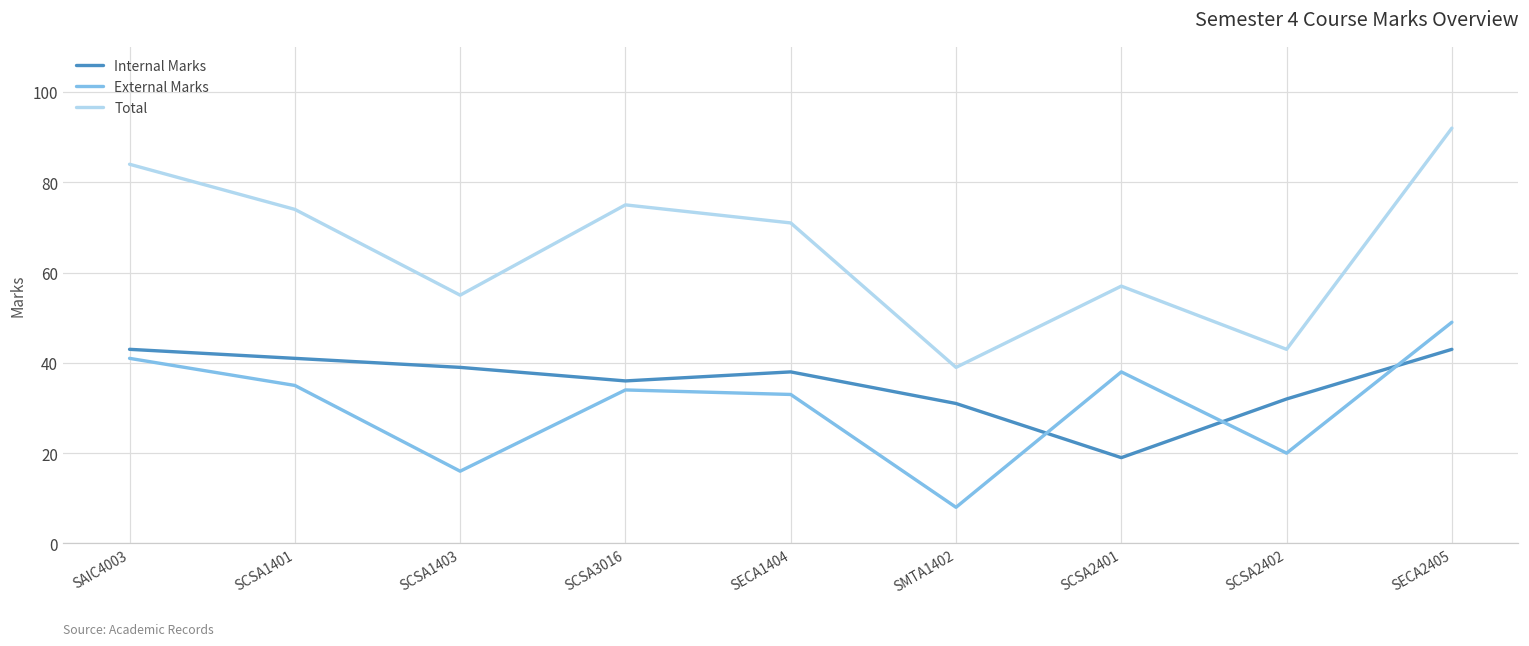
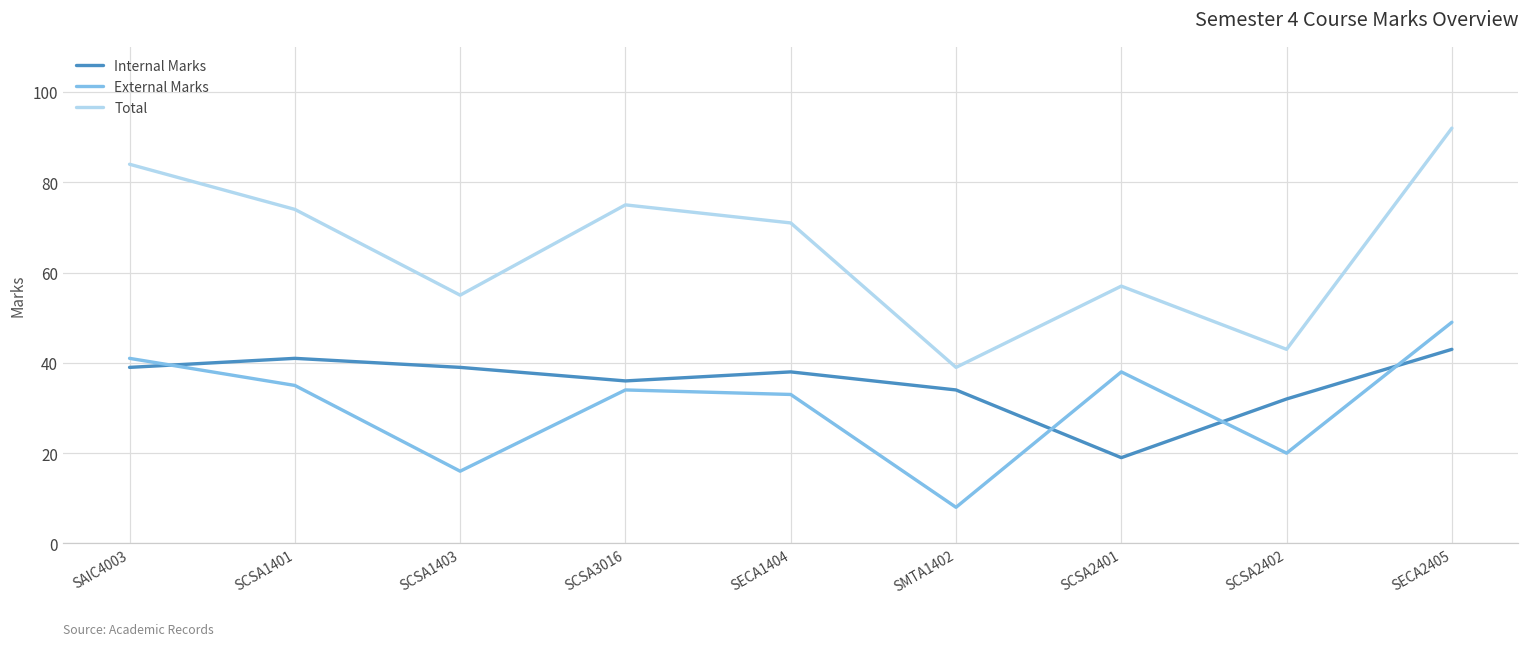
Internal Marks, SAIC4003: 43 -> 39
Internal Marks, SMTA1402: 31 -> 34
